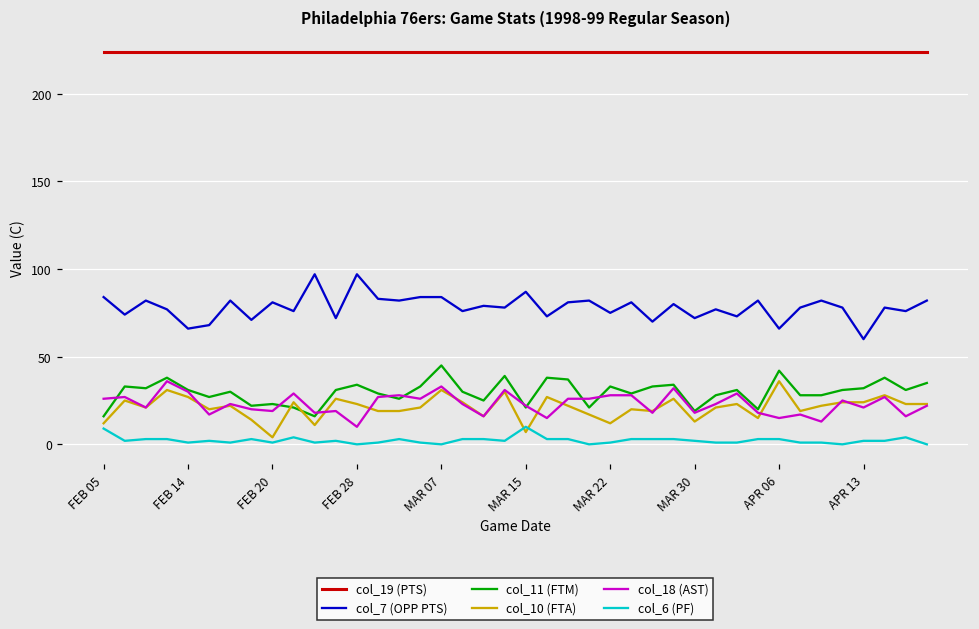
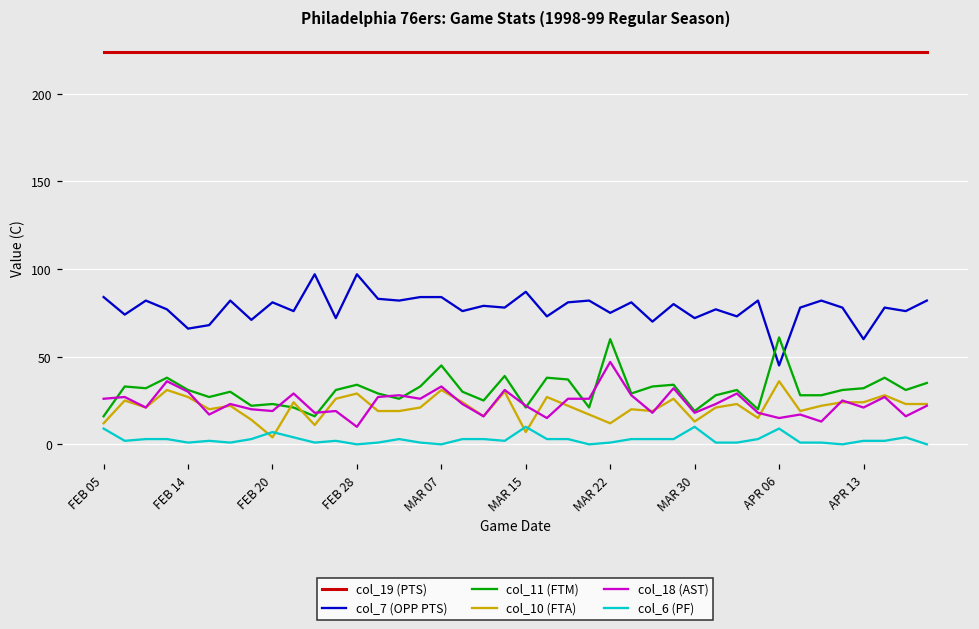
col_6 (PF), FEB 20: 1 -> 7
col_10 (FTA), FEB 28: 23 -> 29
col_11 (FTM), MAR 22: 33 -> 60
col_18 (AST), MAR 22: 28 -> 47
col_6 (PF), MAR 30: 2 -> 10
col_7 (OPP PTS), APR 06: 66 -> 45
col_11 (FTM), APR 06: 42 -> 61
col_6 (PF), APR 06: 3 -> 9
